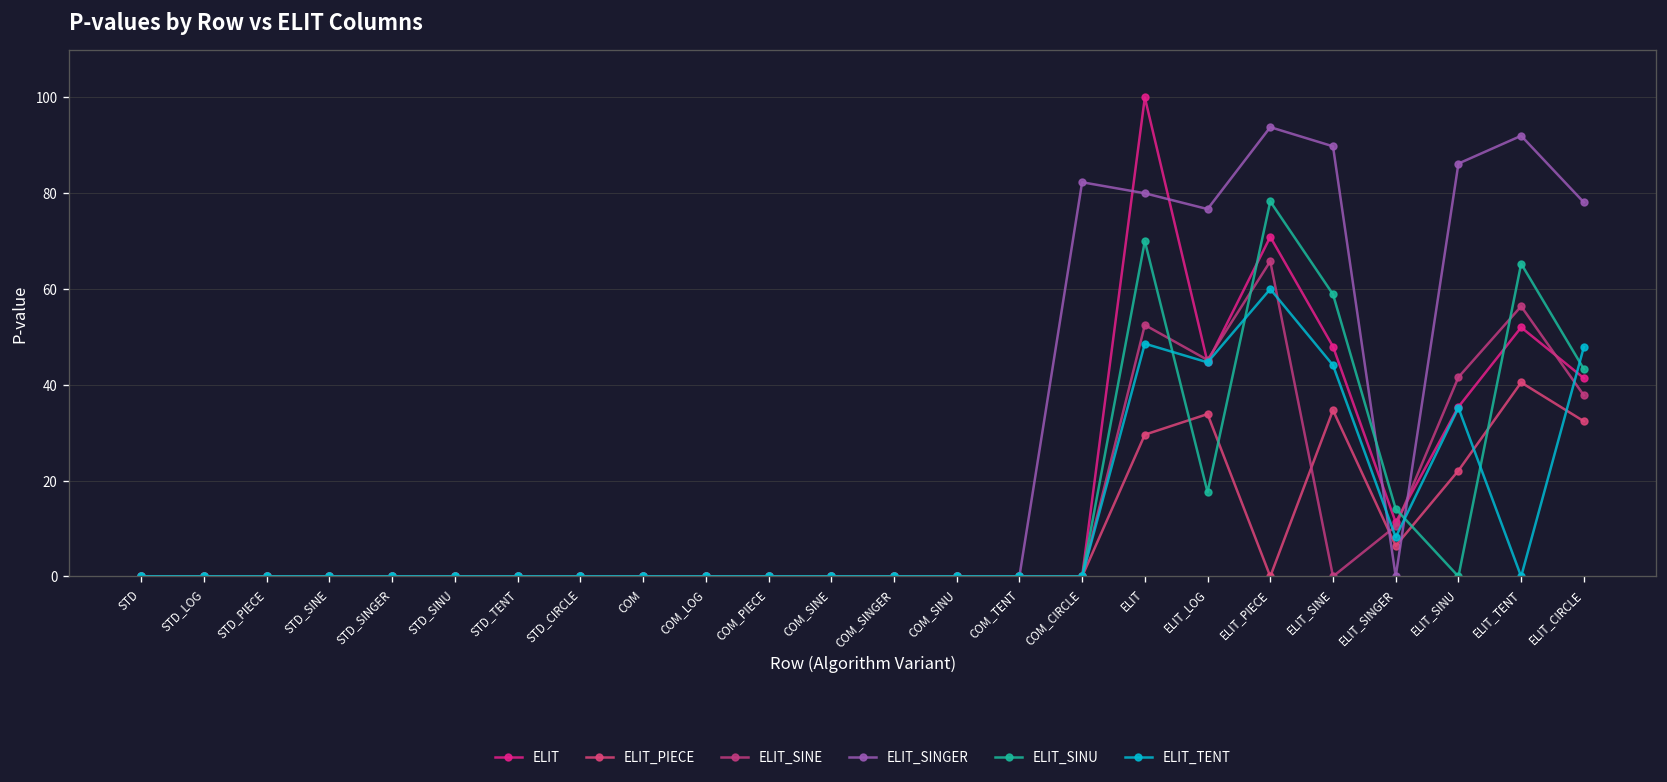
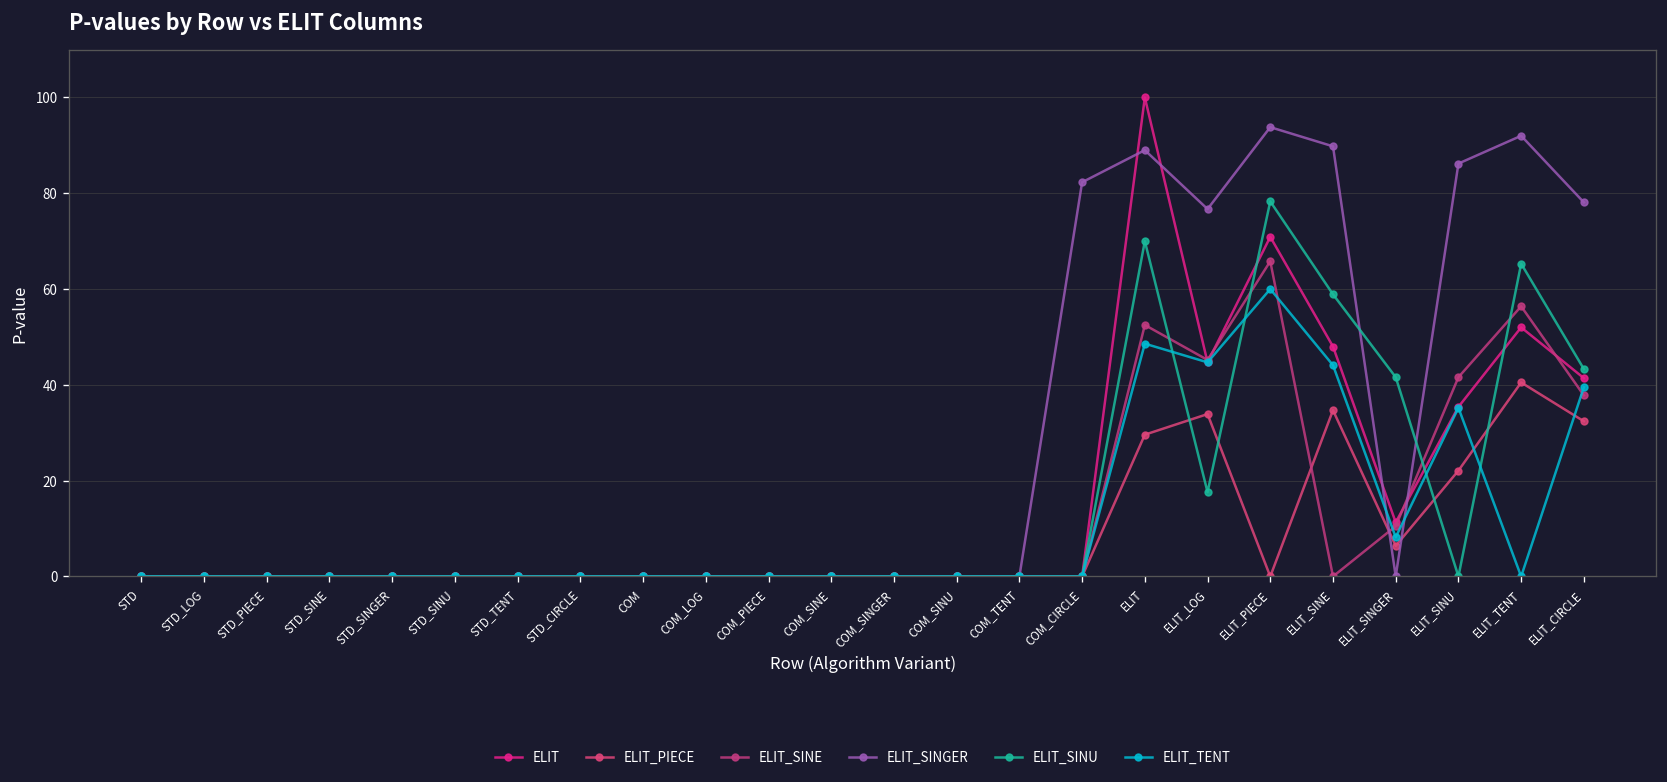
ELIT_SINGER, ELIT: 80 -> 89
ELIT_SINU, ELIT_SINGER: 14 -> 42
ELIT_TENT, ELIT_CIRCLE: 48 -> 40
